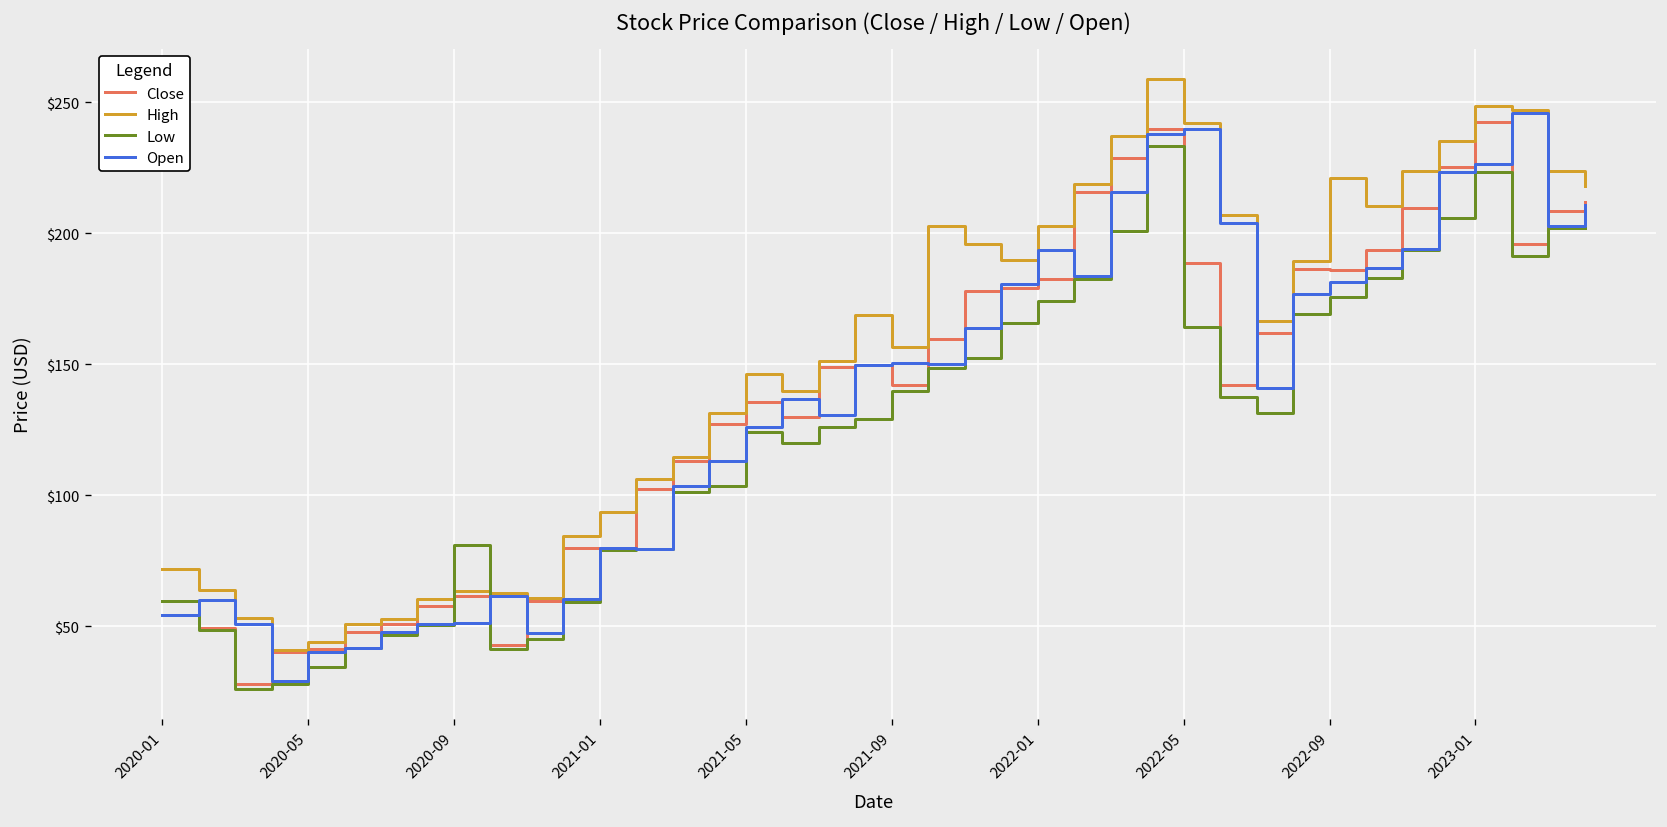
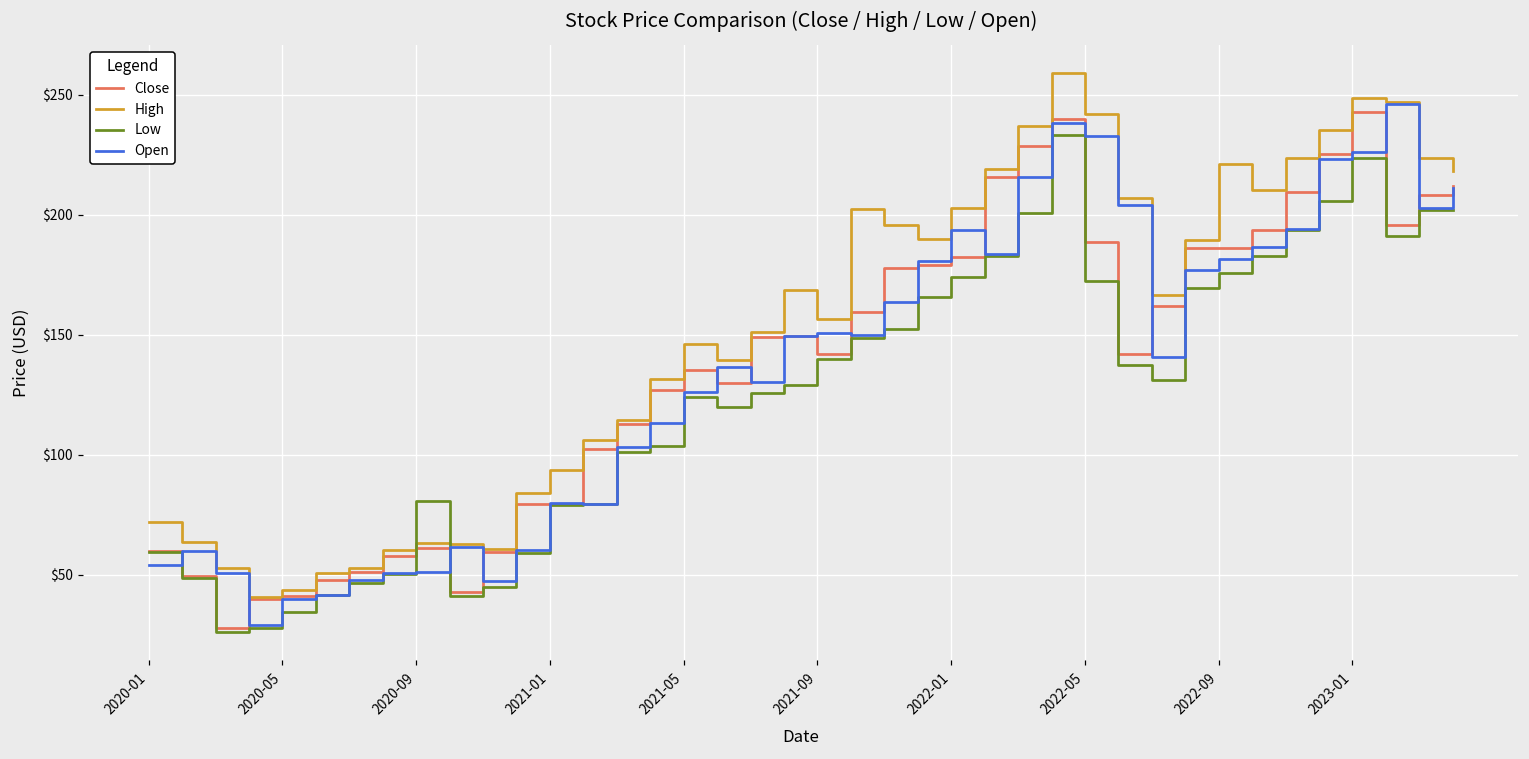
Low, 2022-05: $164 -> $172
Open, 2022-05: $240 -> $233
